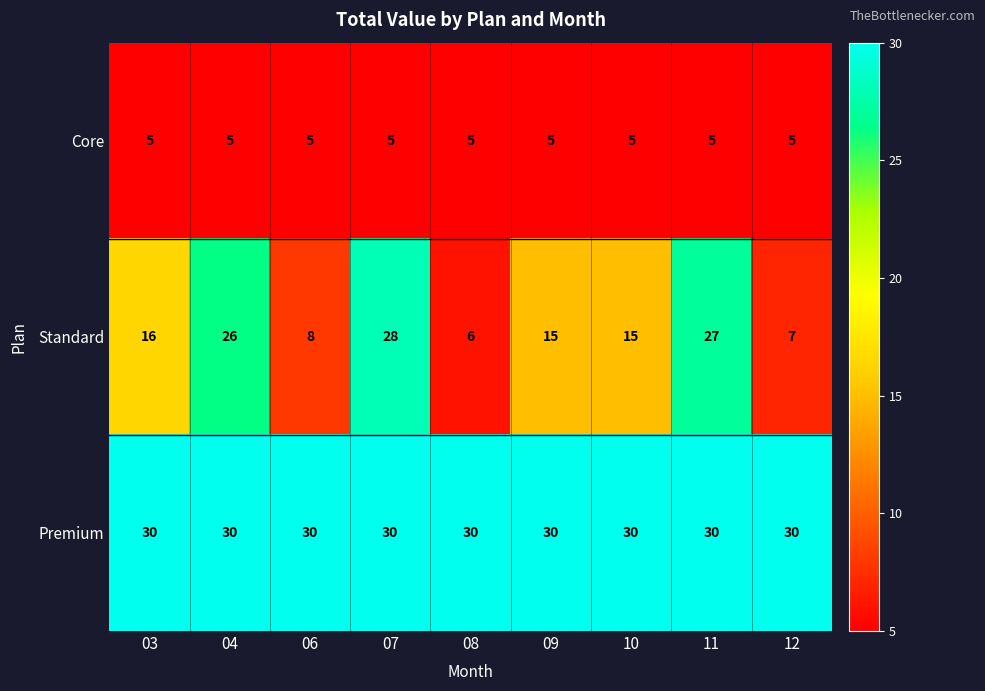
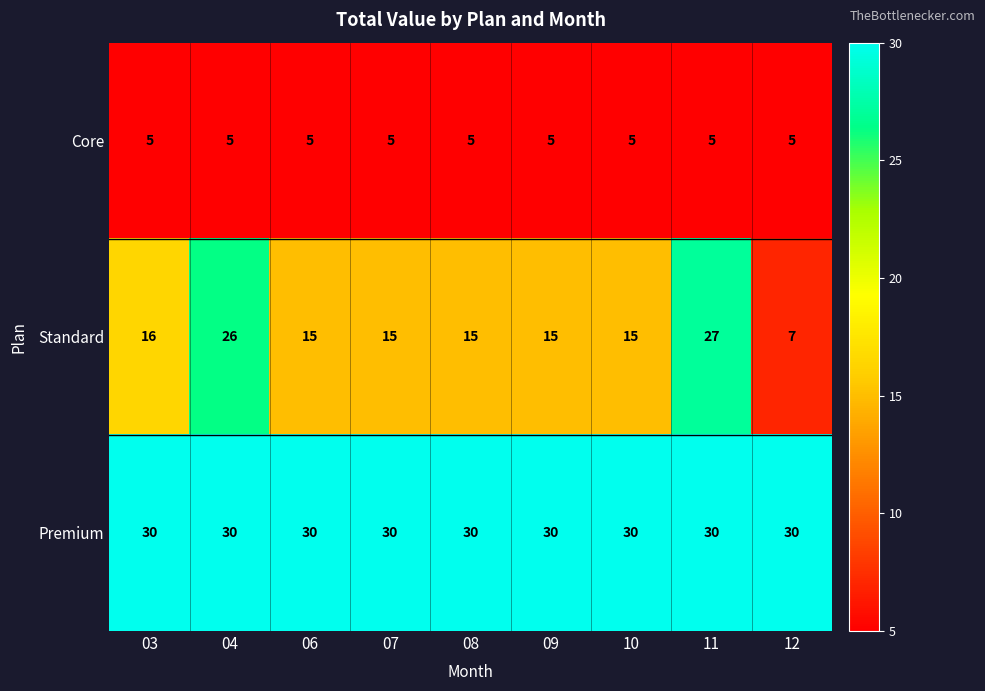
Standard, 06: 8 -> 15
Standard, 07: 28 -> 15
Standard, 08: 6 -> 15
